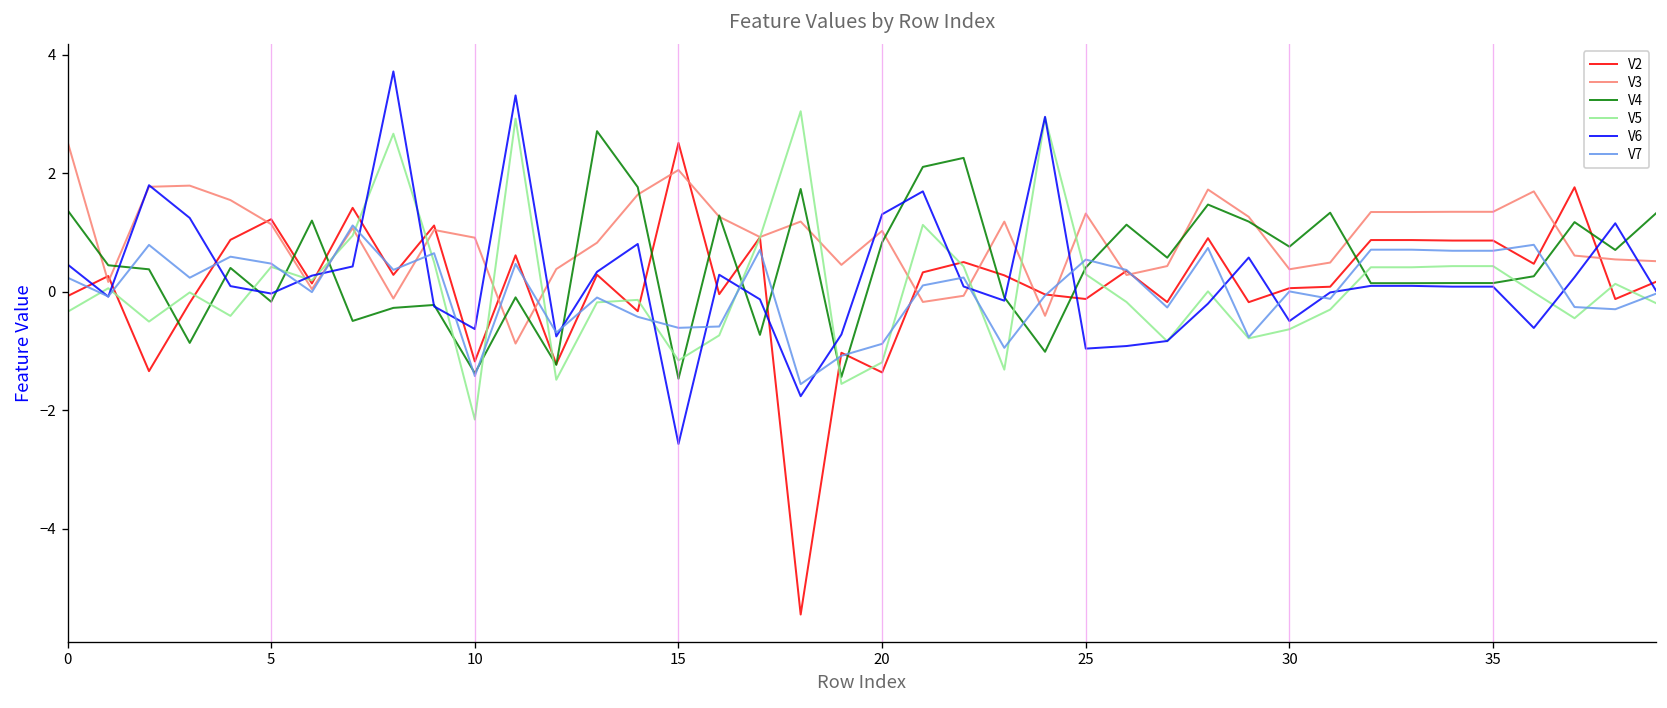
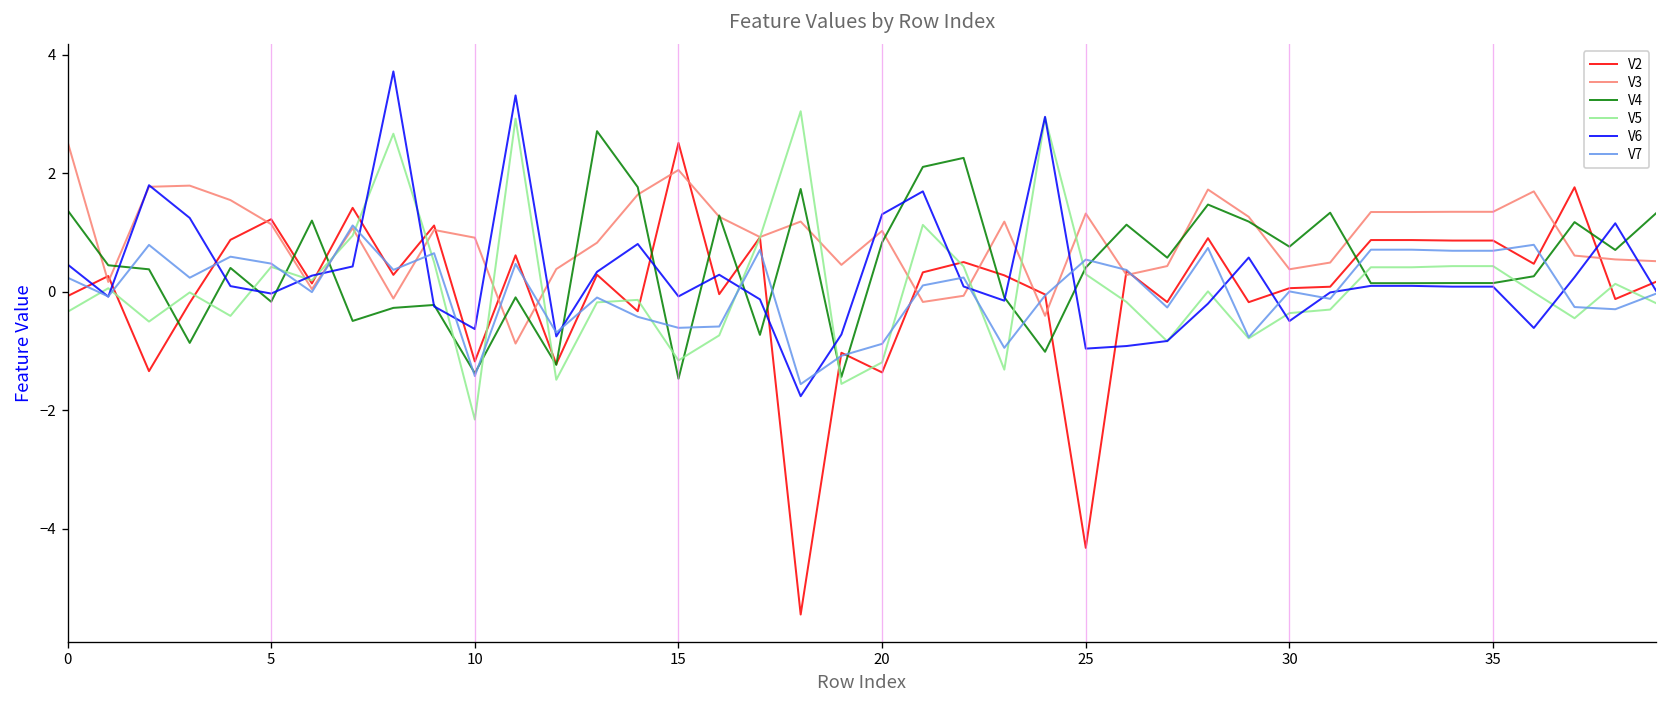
V6, 15: -2.6 -> -0.1
V2, 25: -0.1 -> -4.3
V5, 30: -0.6 -> -0.4
